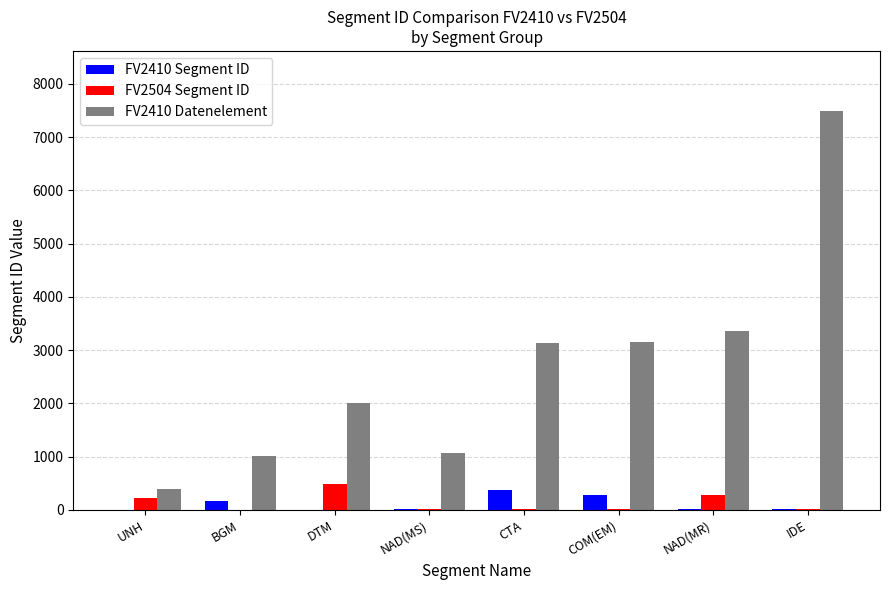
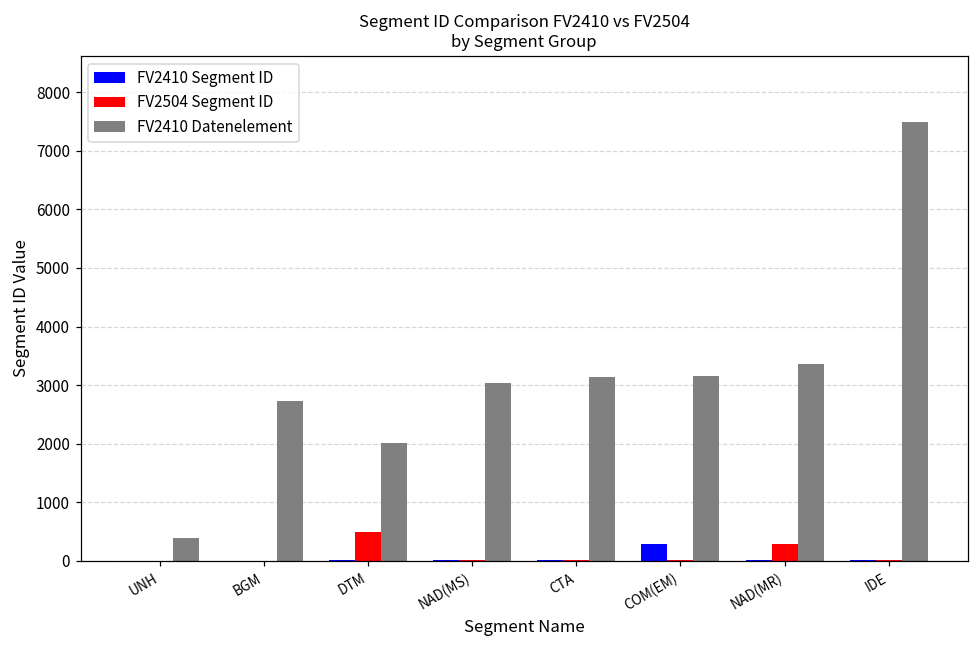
FV2504 Segment ID, UNH: 200 -> 0
FV2410 Segment ID, BGM: 200 -> 0
FV2410 Datenelement, BGM: 1000 -> 2700
FV2410 Datenelement, NAD(MS): 1100 -> 3000
FV2410 Segment ID, CTA: 400 -> 0
